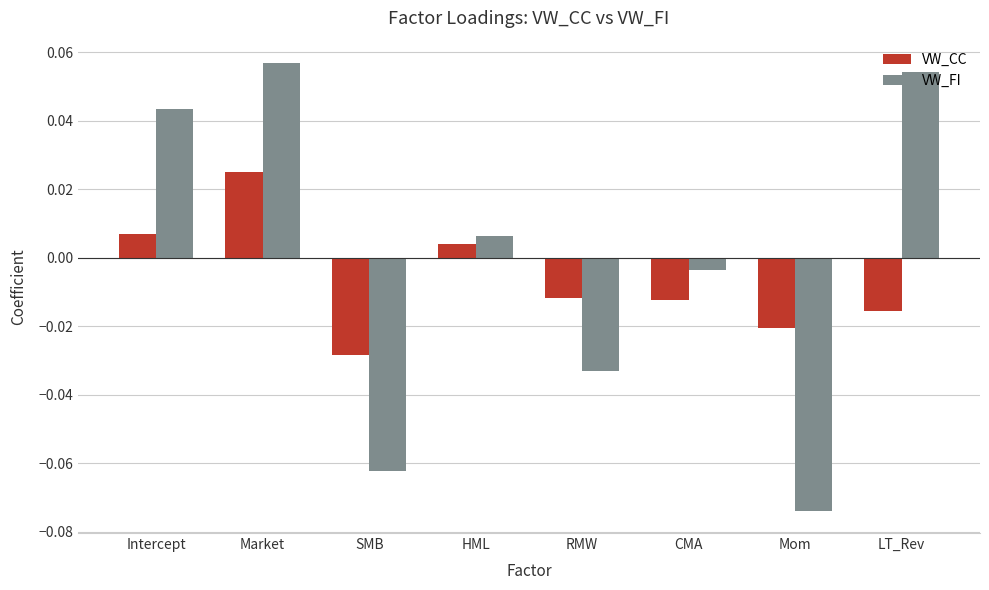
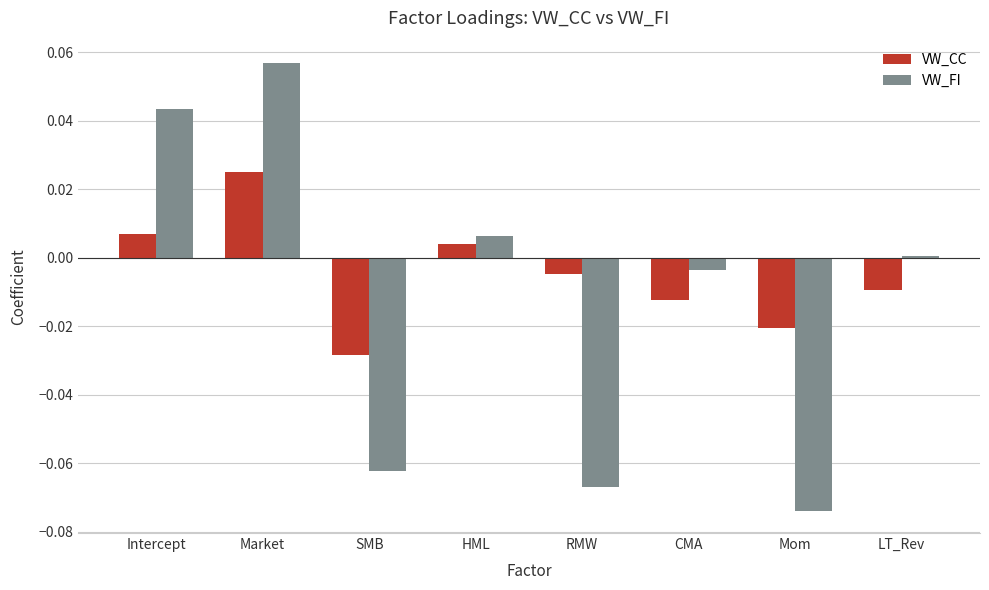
VW_CC, RMW: -0.012 -> -0.005
VW_FI, RMW: -0.033 -> -0.067
VW_CC, LT_Rev: -0.016 -> -0.009
VW_FI, LT_Rev: 0.054 -> 0.001
